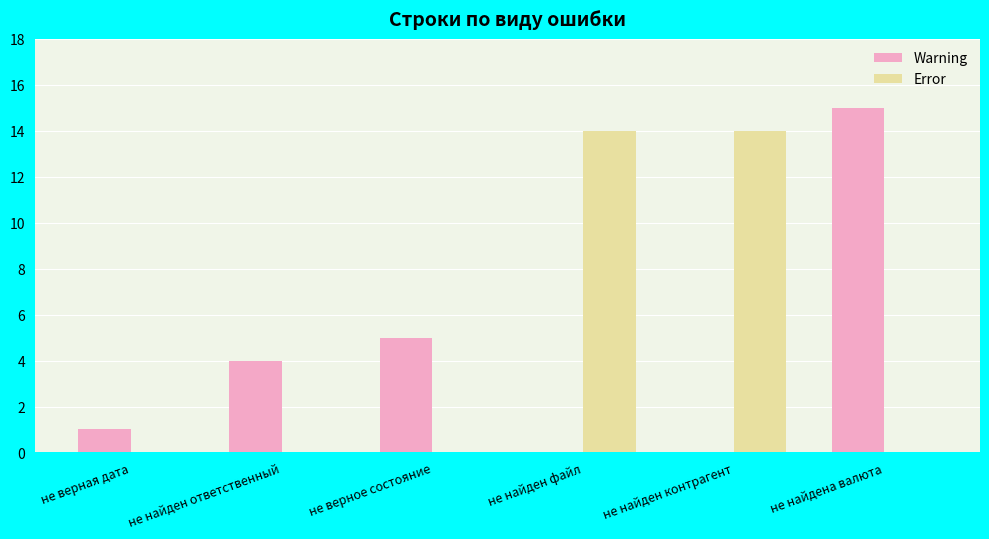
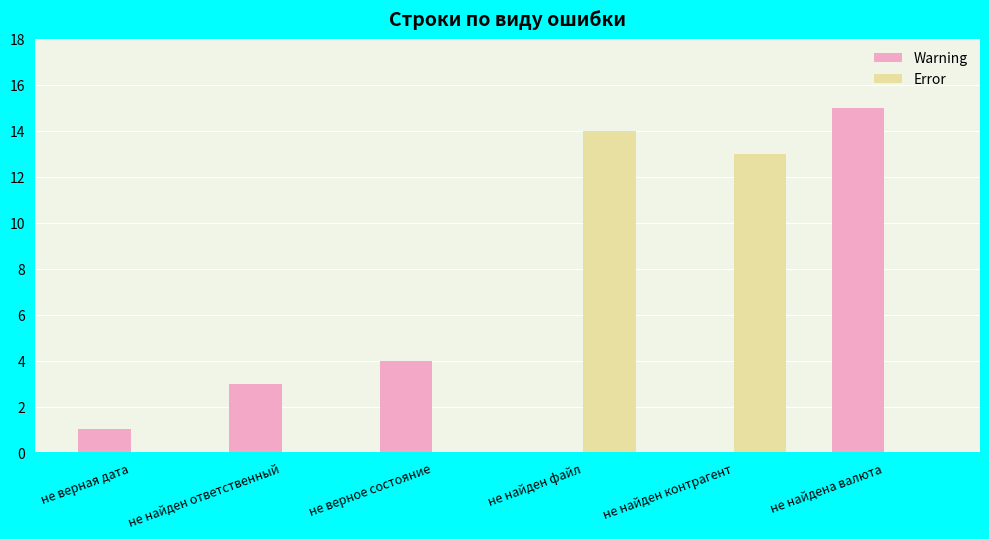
Warning, не найден ответственный: 4 -> 3
Warning, не верное состояние: 5 -> 4
Error, не найден контрагент: 14 -> 13
